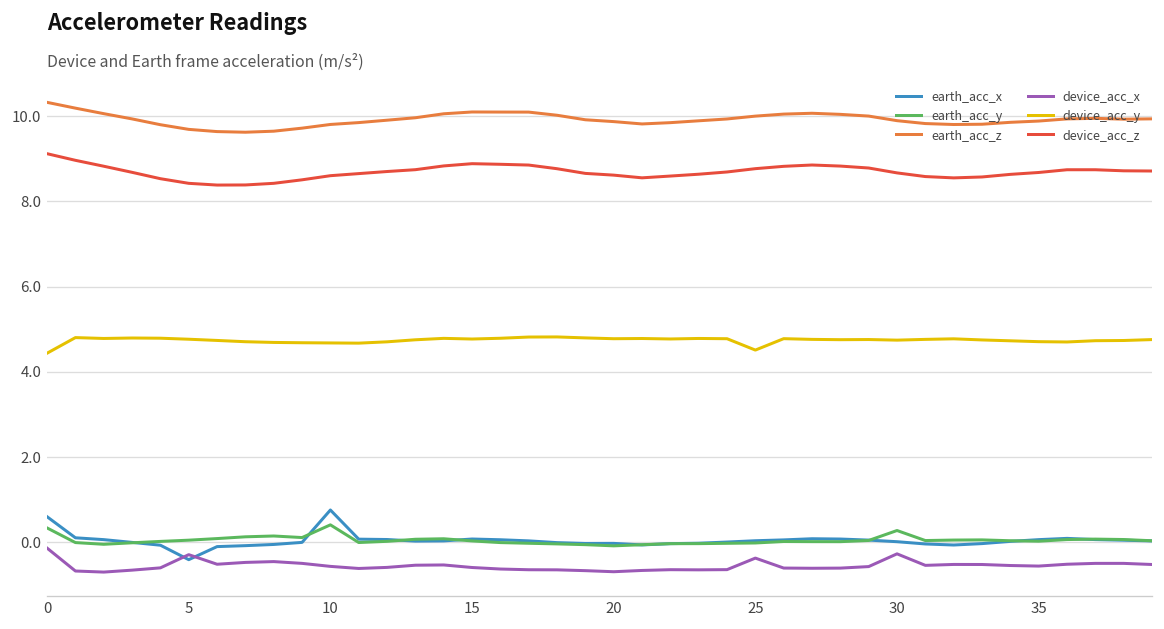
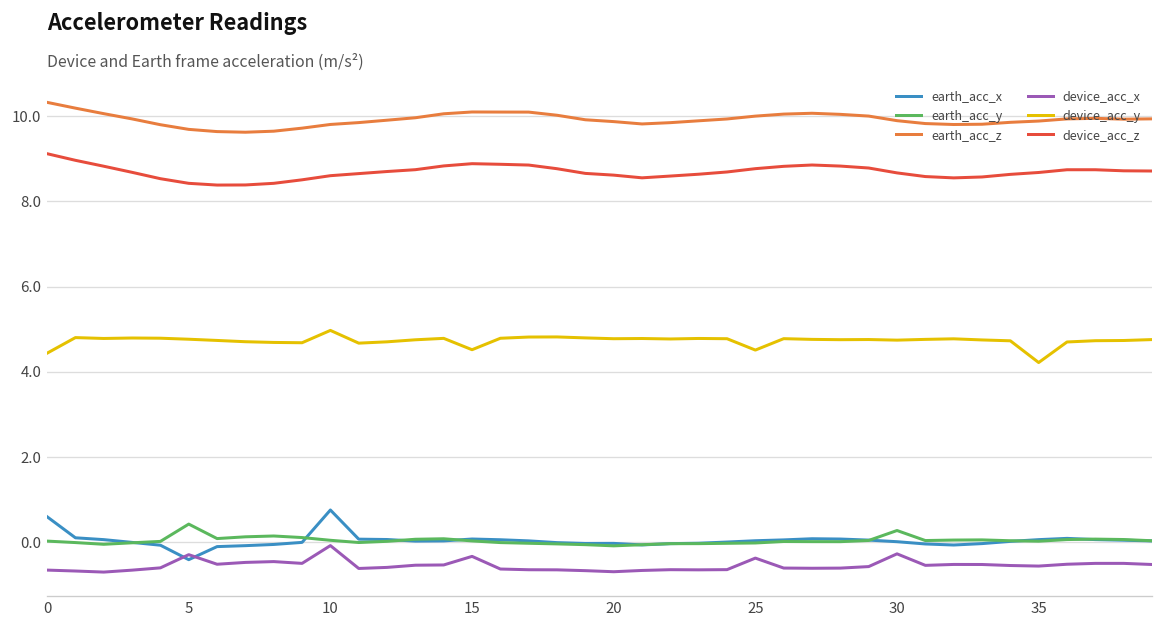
earth_acc_y, 0: 0.3 -> 0.0
device_acc_x, 0: -0.1 -> -0.7
earth_acc_y, 5: 0.0 -> 0.4
earth_acc_y, 10: 0.4 -> 0.0
device_acc_x, 10: -0.6 -> -0.1
device_acc_y, 10: 4.7 -> 5.0
device_acc_x, 15: -0.6 -> -0.3
device_acc_y, 15: 4.8 -> 4.5
device_acc_y, 35: 4.7 -> 4.2
